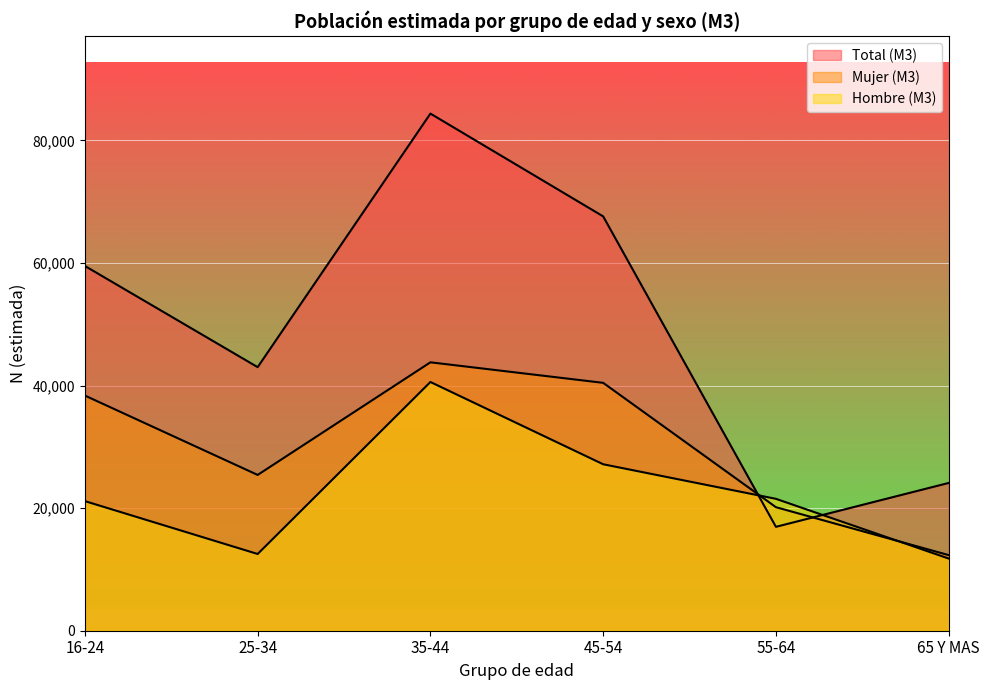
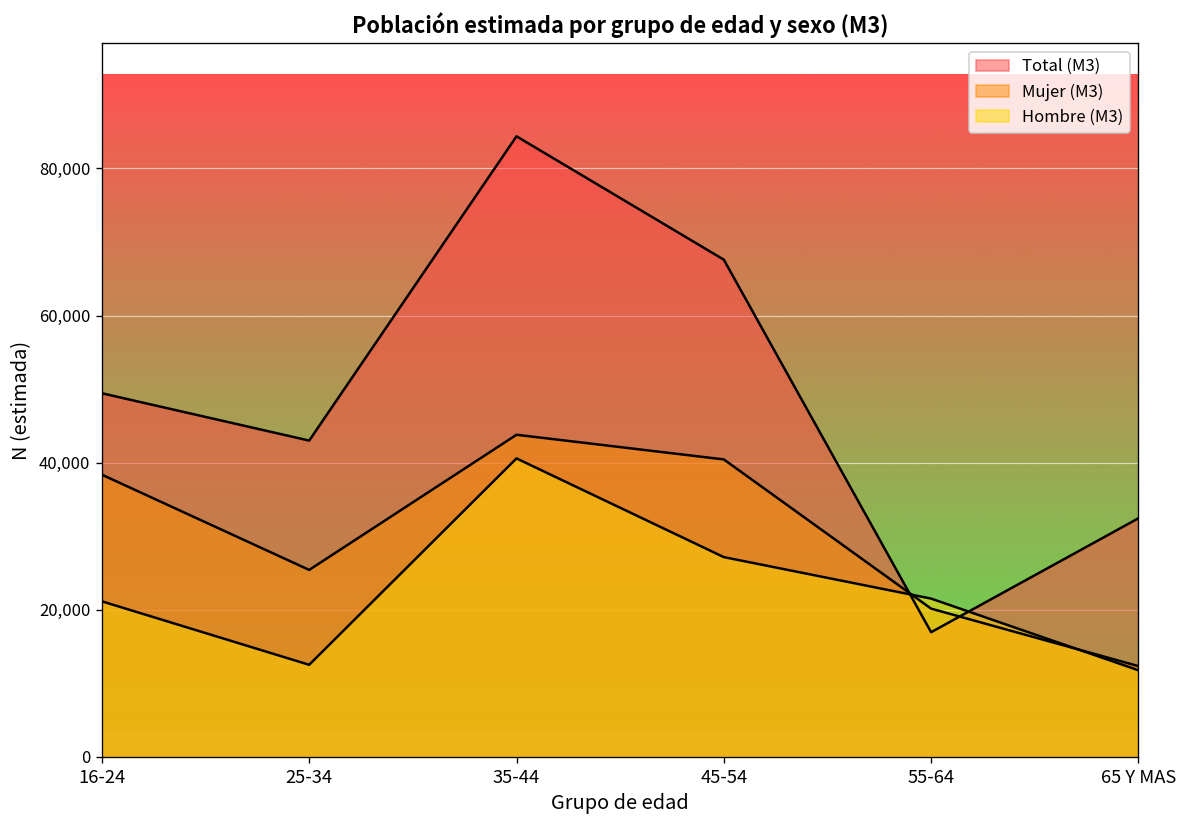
Total (M3), 16-24: 60,000 -> 49,000
Total (M3), 65 Y MAS: 24,000 -> 32,000
